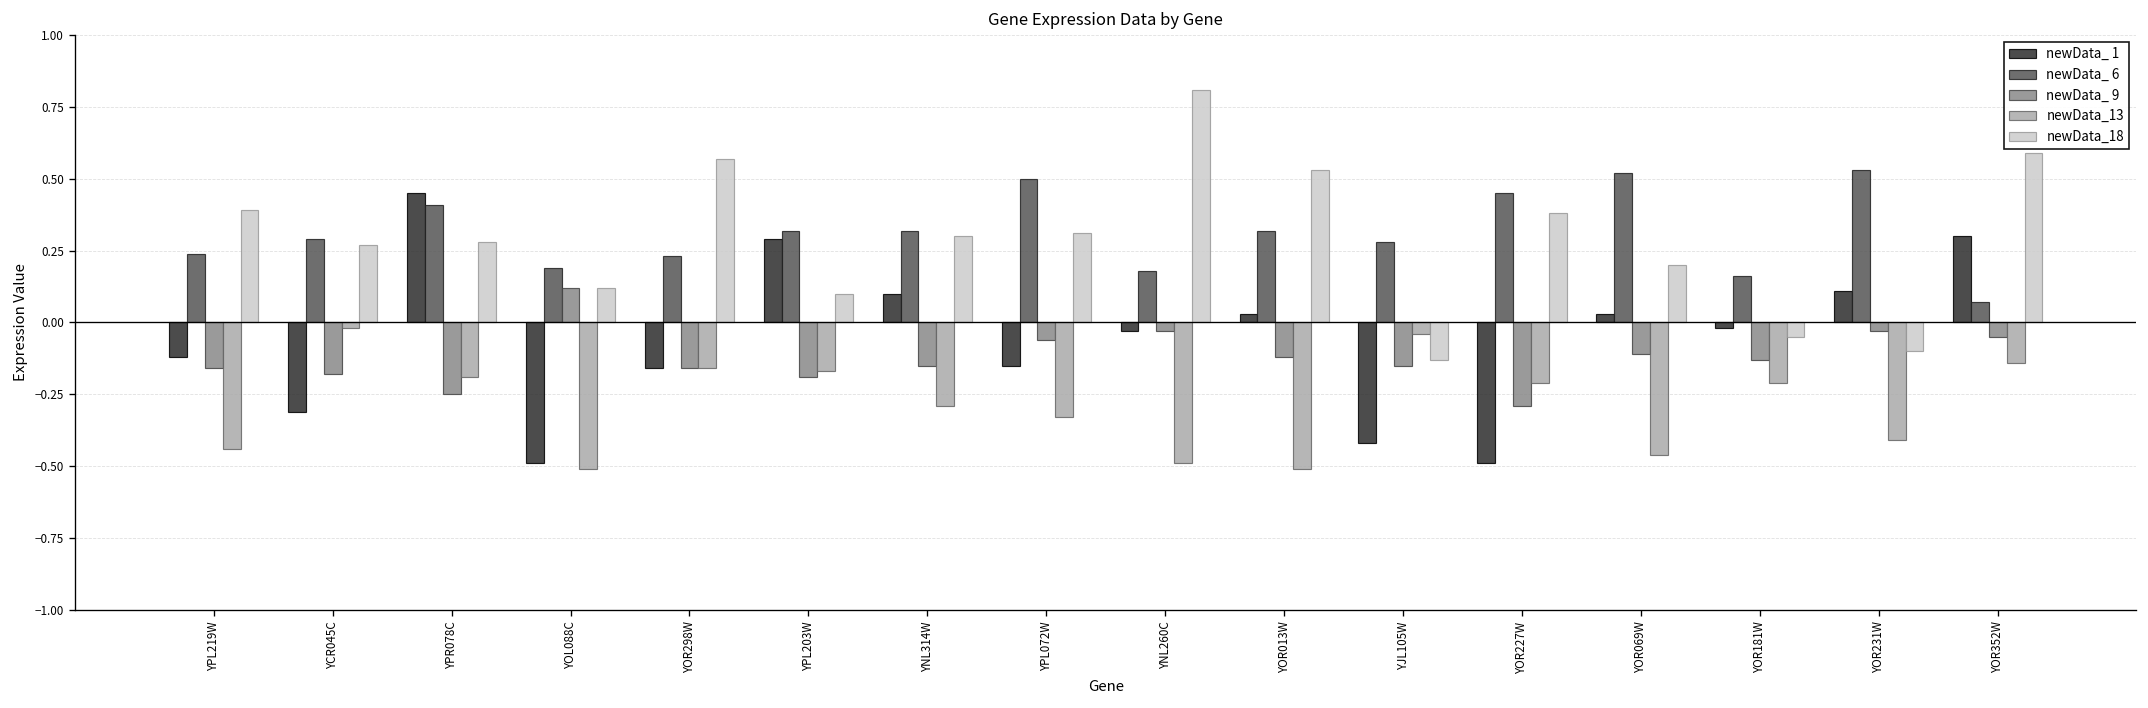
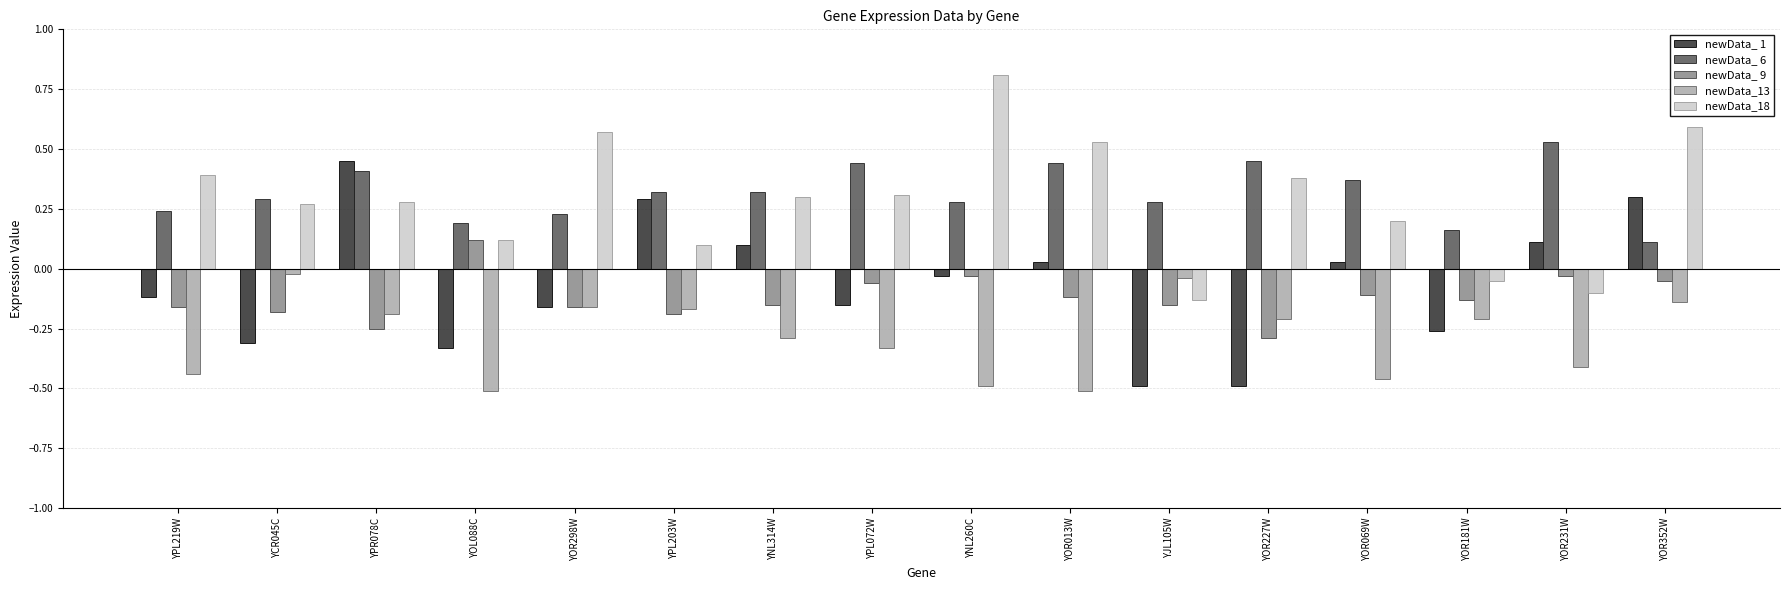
newData_ 1, YOL088C: -0.49 -> -0.33
newData_ 6, YPL072W: 0.50 -> 0.44
newData_ 6, YNL260C: 0.18 -> 0.28
newData_ 6, YOR013W: 0.32 -> 0.44
newData_ 1, YJL105W: -0.42 -> -0.49
newData_ 6, YOR069W: 0.52 -> 0.37
newData_ 1, YOR181W: -0.02 -> -0.26
newData_ 6, YOR352W: 0.07 -> 0.11
